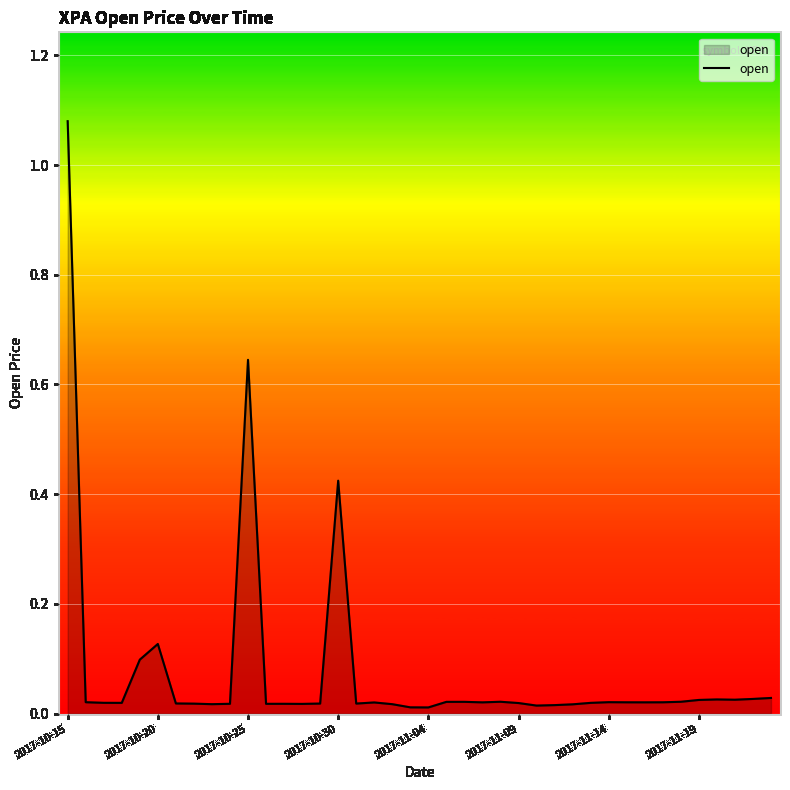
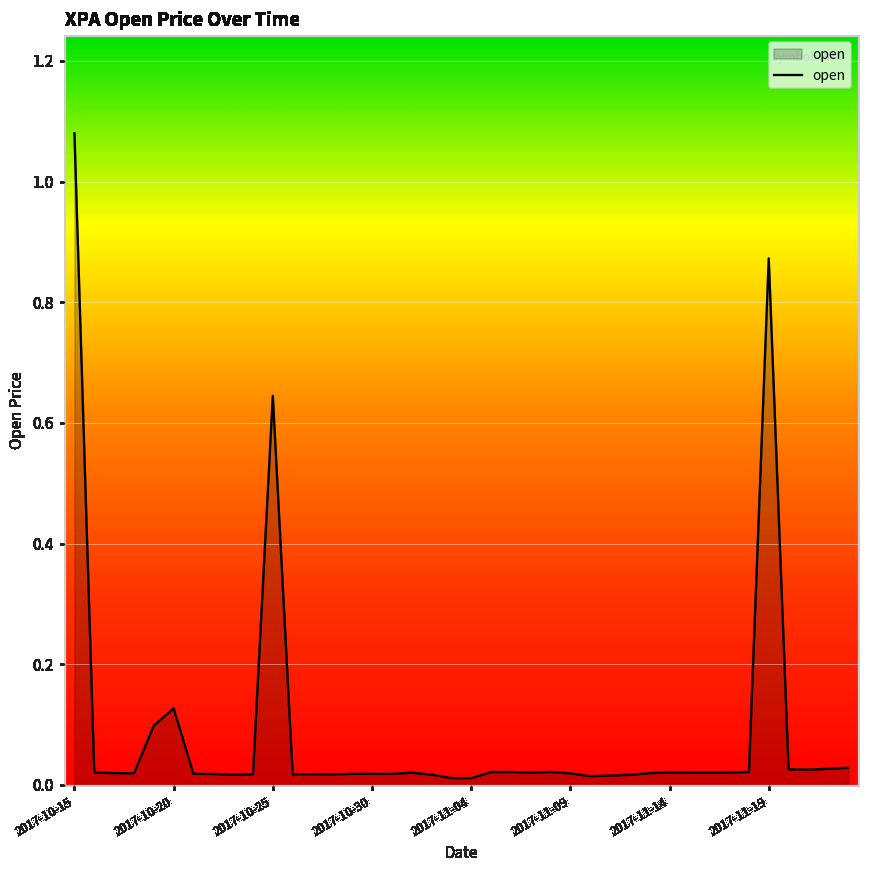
2017-10-30: 0.42 -> 0.02
2017-11-19: 0.02 -> 0.87
